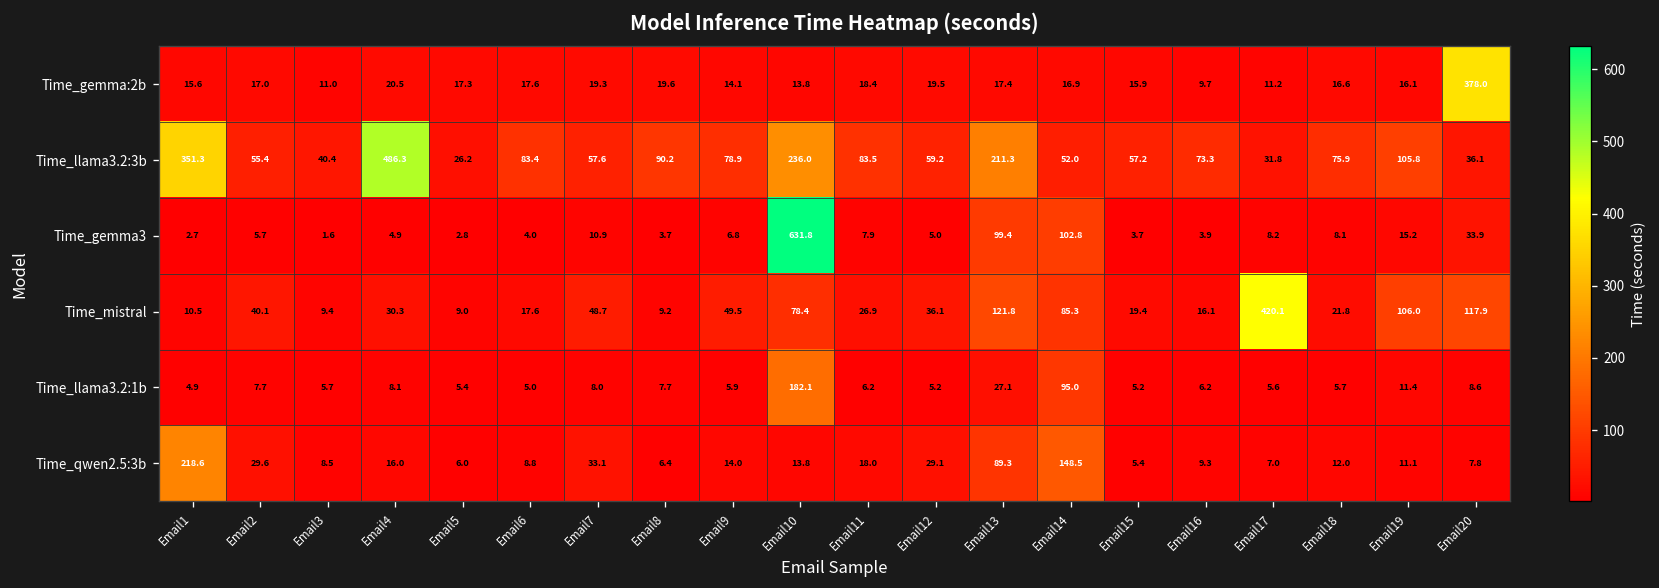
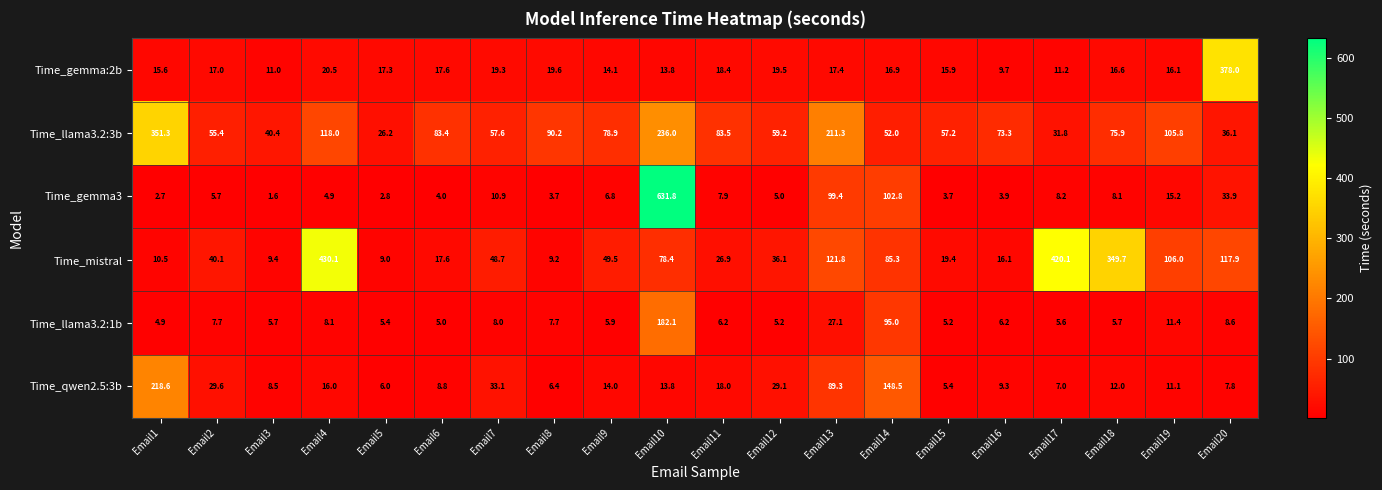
Time_llama3.2:3b, Email4: 486.3 -> 118.0
Time_mistral, Email4: 30.3 -> 430.1
Time_mistral, Email18: 21.8 -> 349.7
